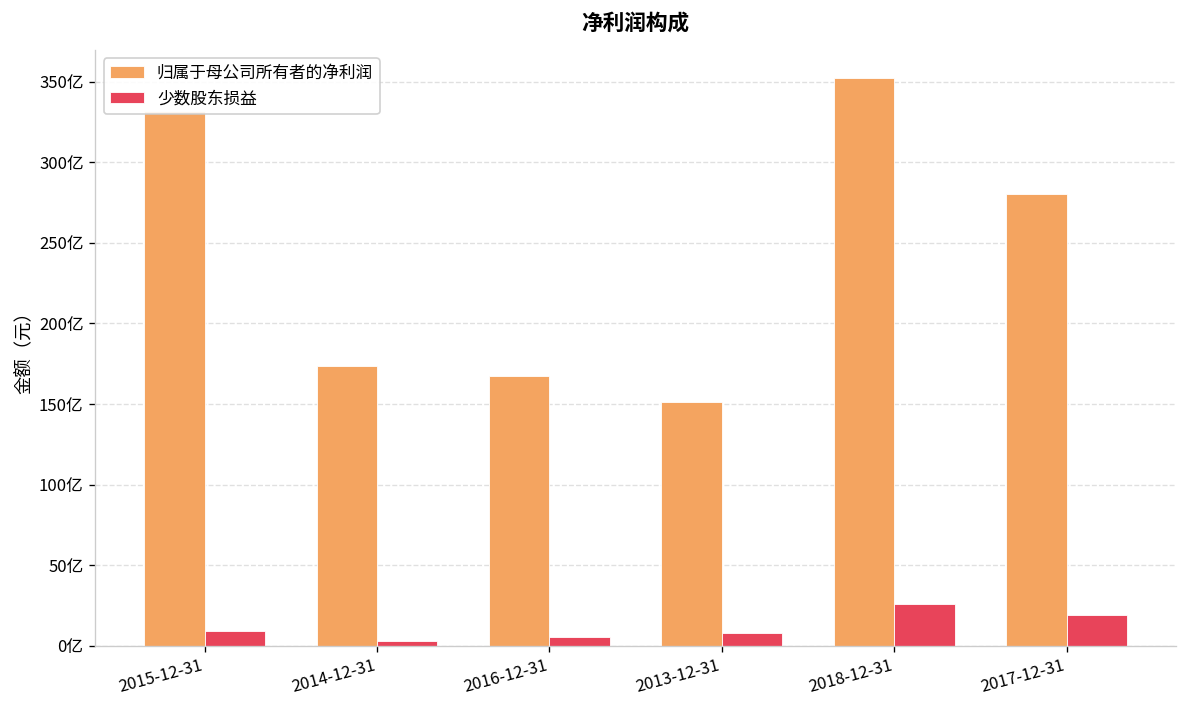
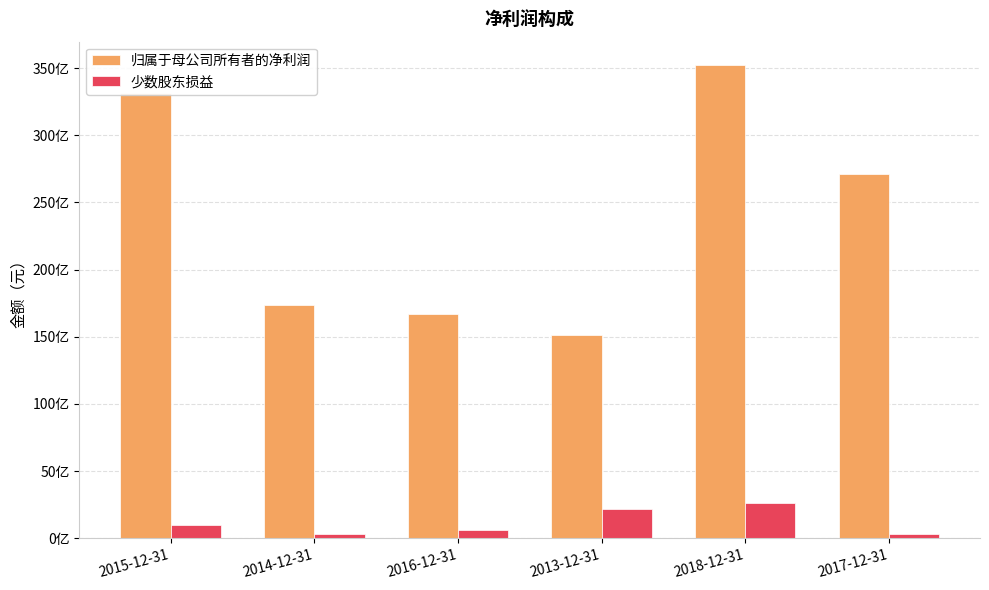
少数股东损益, 2013-12-31: 8亿 -> 22亿
归属于母公司所有者的净利润, 2017-12-31: 281亿 -> 271亿
少数股东损益, 2017-12-31: 19亿 -> 3亿
